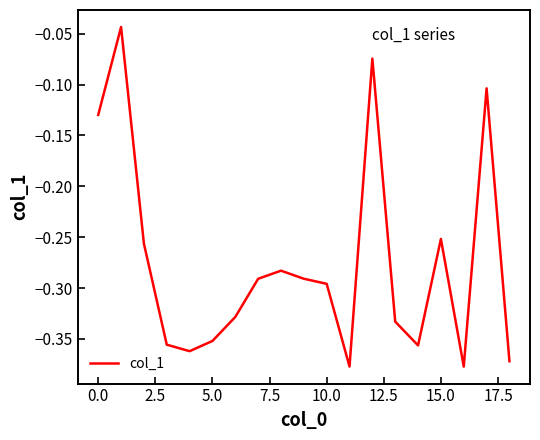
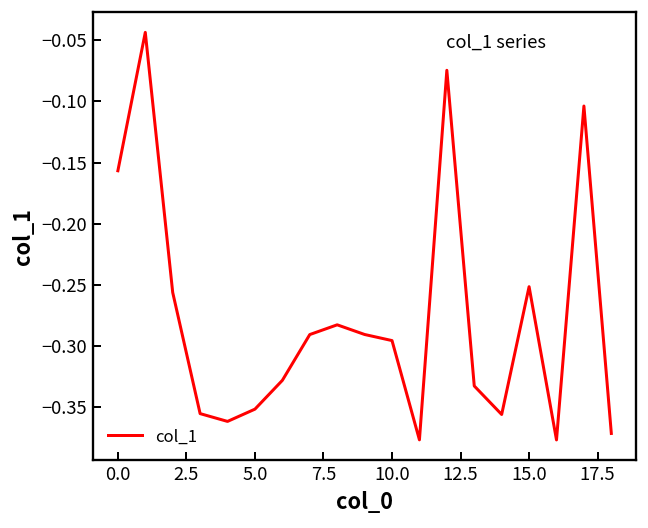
0.0: -0.130 -> -0.157
